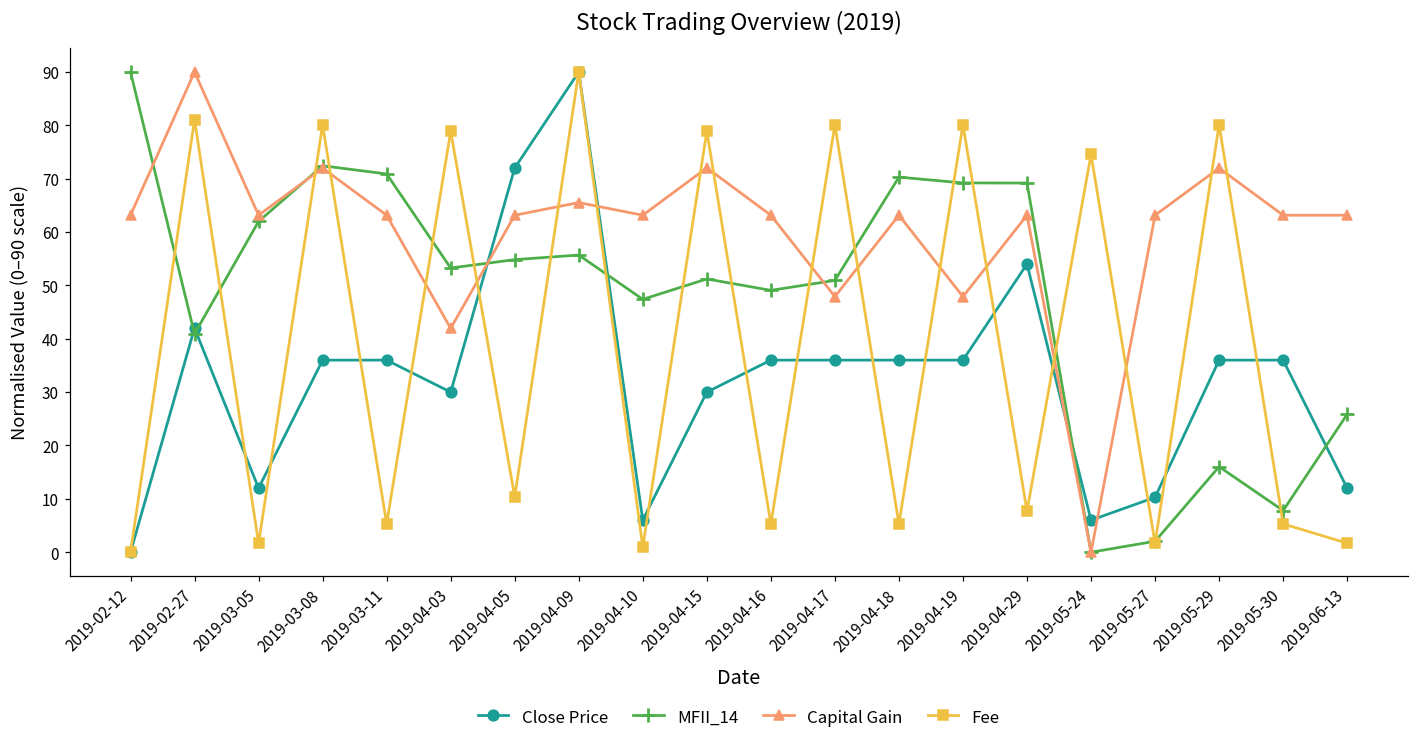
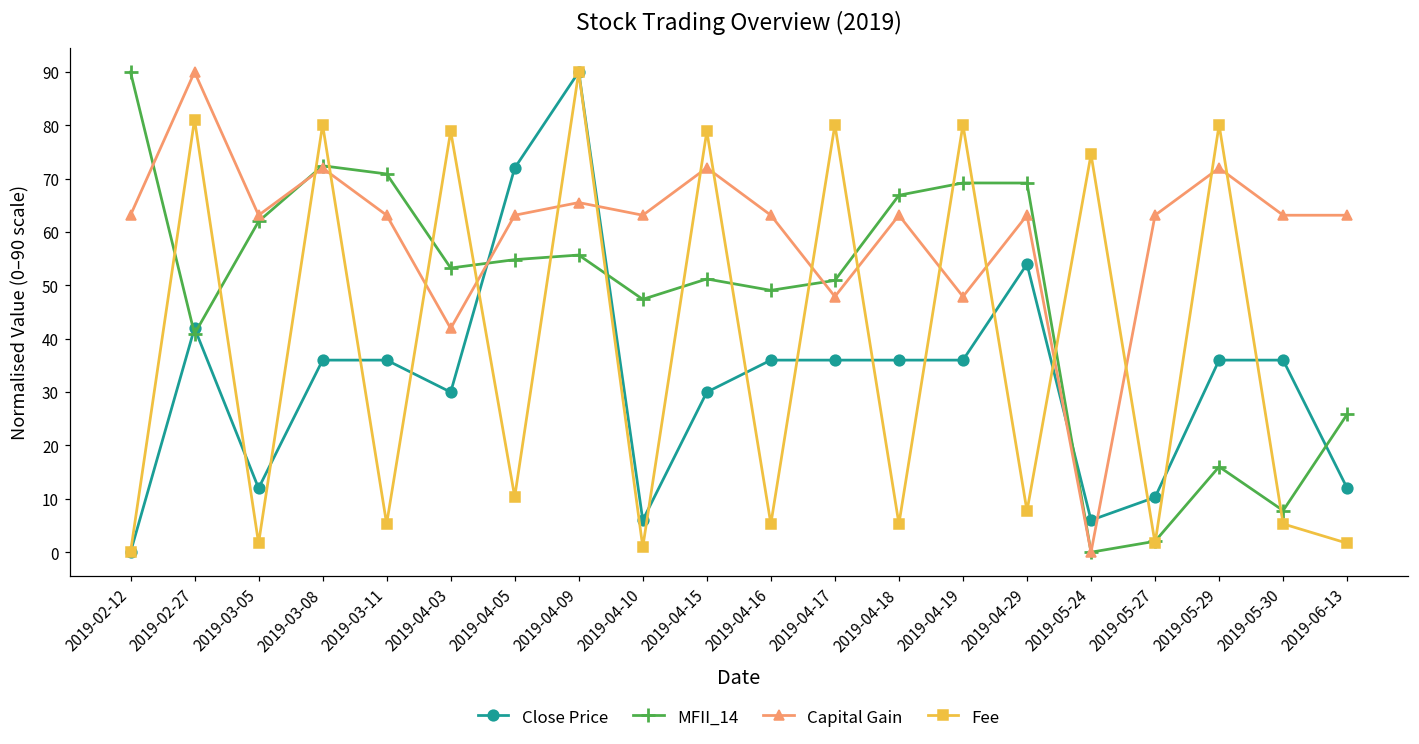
MFII_14, 2019-04-18: 70 -> 67
